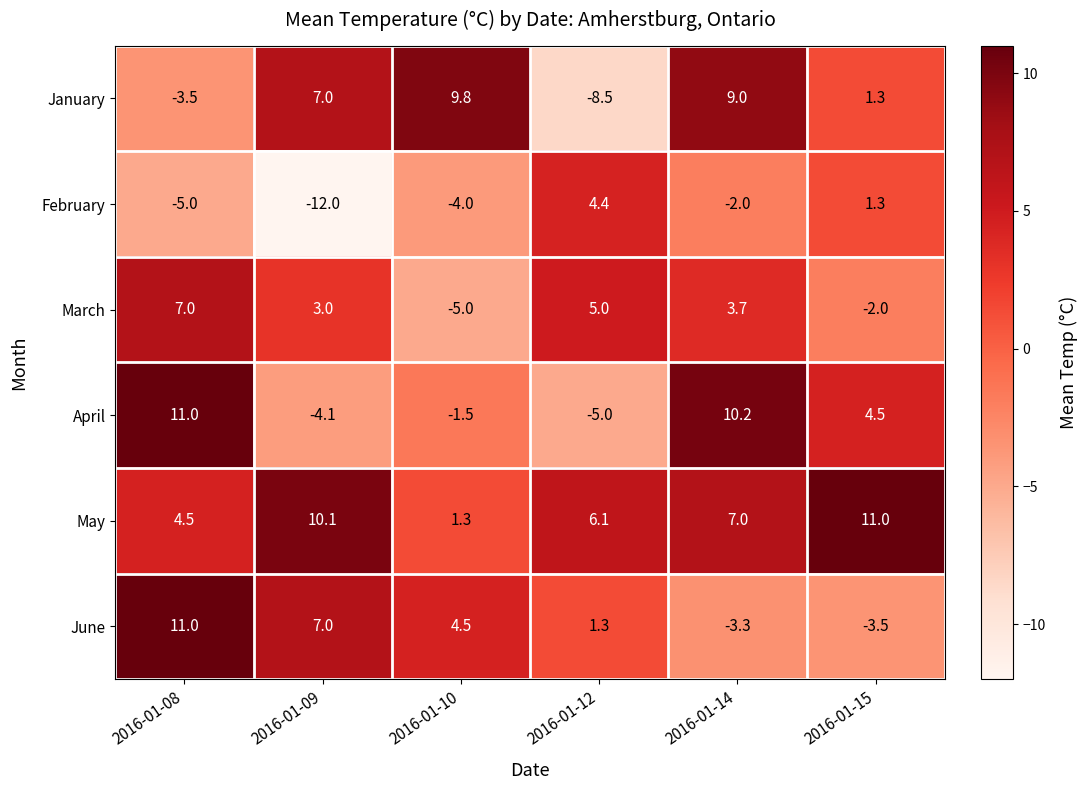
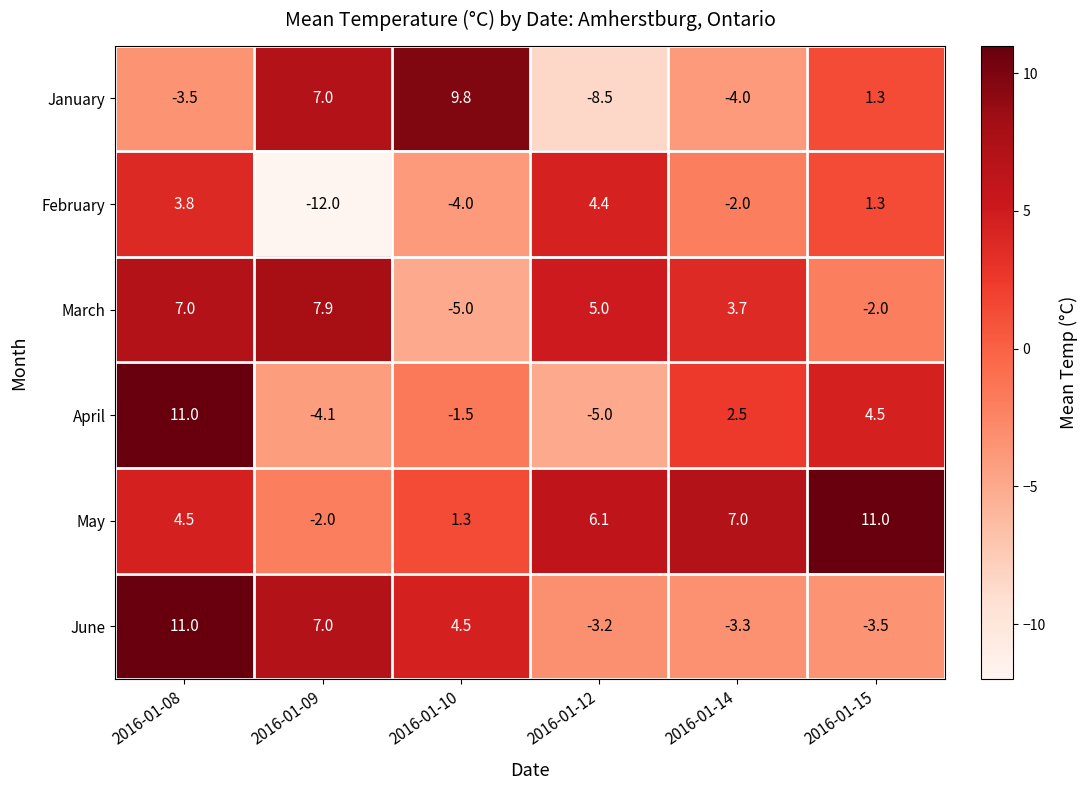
January, 2016-01-14: 9.0 -> -4.0
February, 2016-01-08: -5.0 -> 3.8
March, 2016-01-09: 3.0 -> 7.9
April, 2016-01-14: 10.2 -> 2.5
May, 2016-01-09: 10.1 -> -2.0
June, 2016-01-12: 1.3 -> -3.2
